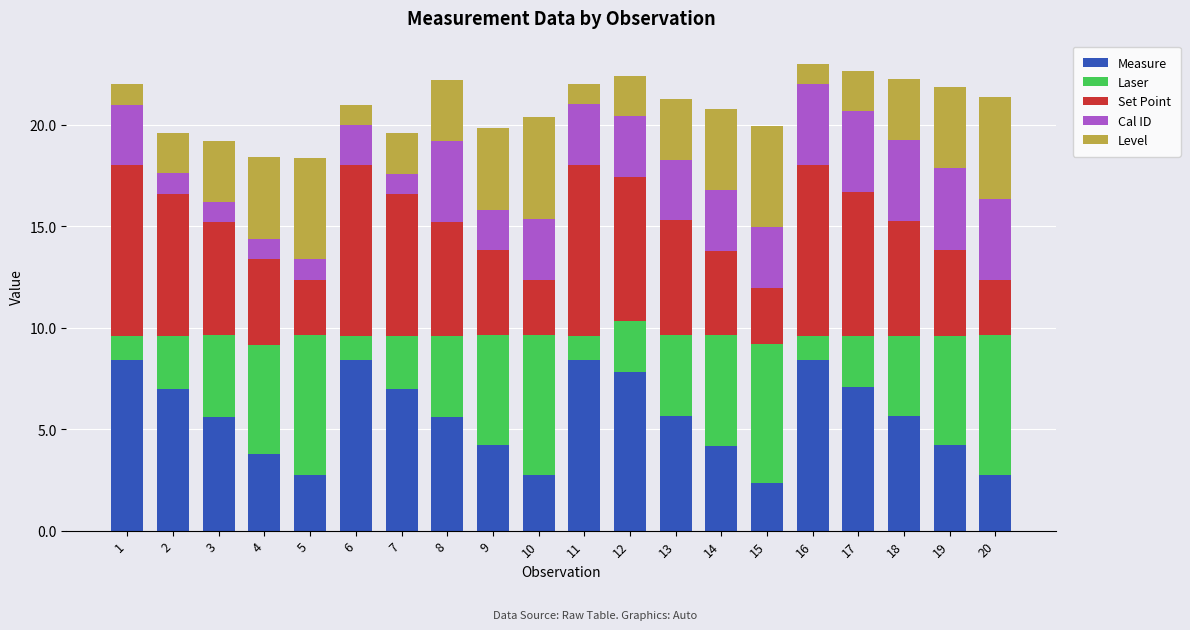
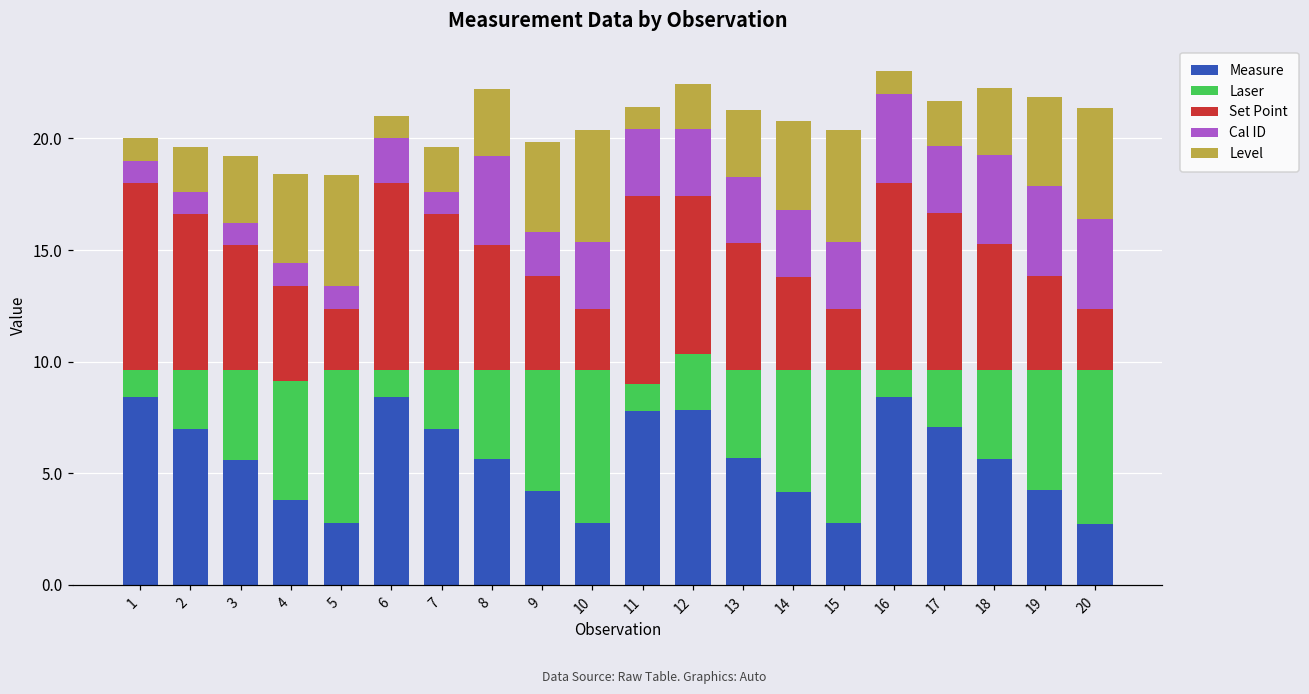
Cal ID, 1: 3 -> 1
Measure, 11: 8.4 -> 7.8
Measure, 15: 2.3 -> 2.7
Cal ID, 17: 4 -> 3
